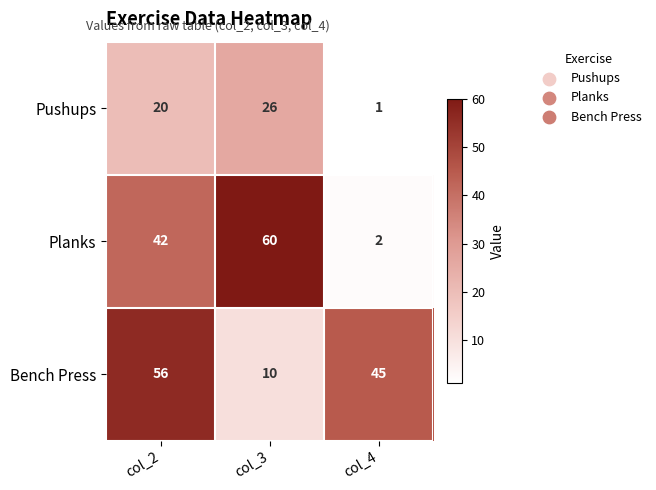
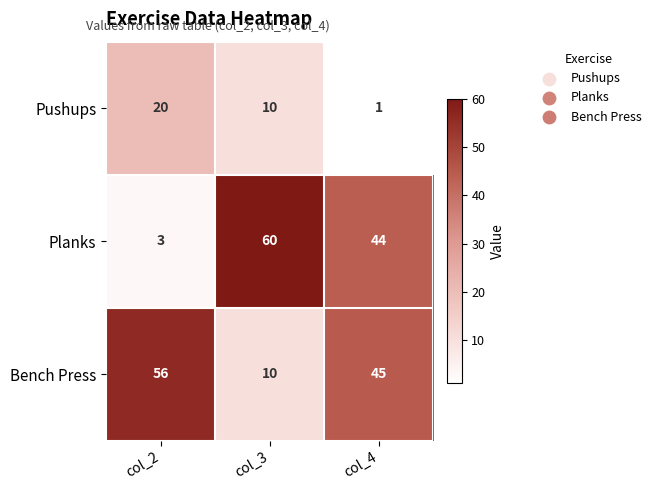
Pushups, col_3: 26 -> 10
Planks, col_2: 42 -> 3
Planks, col_4: 2 -> 44
